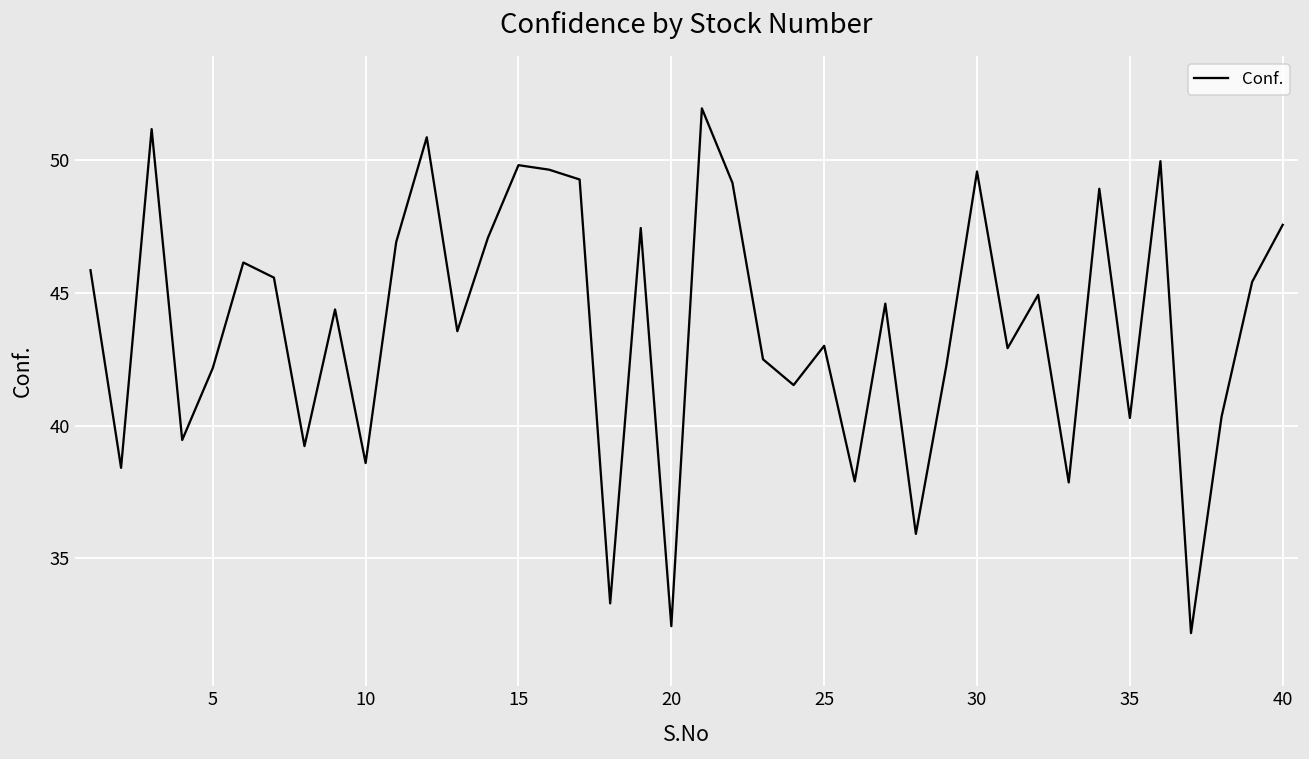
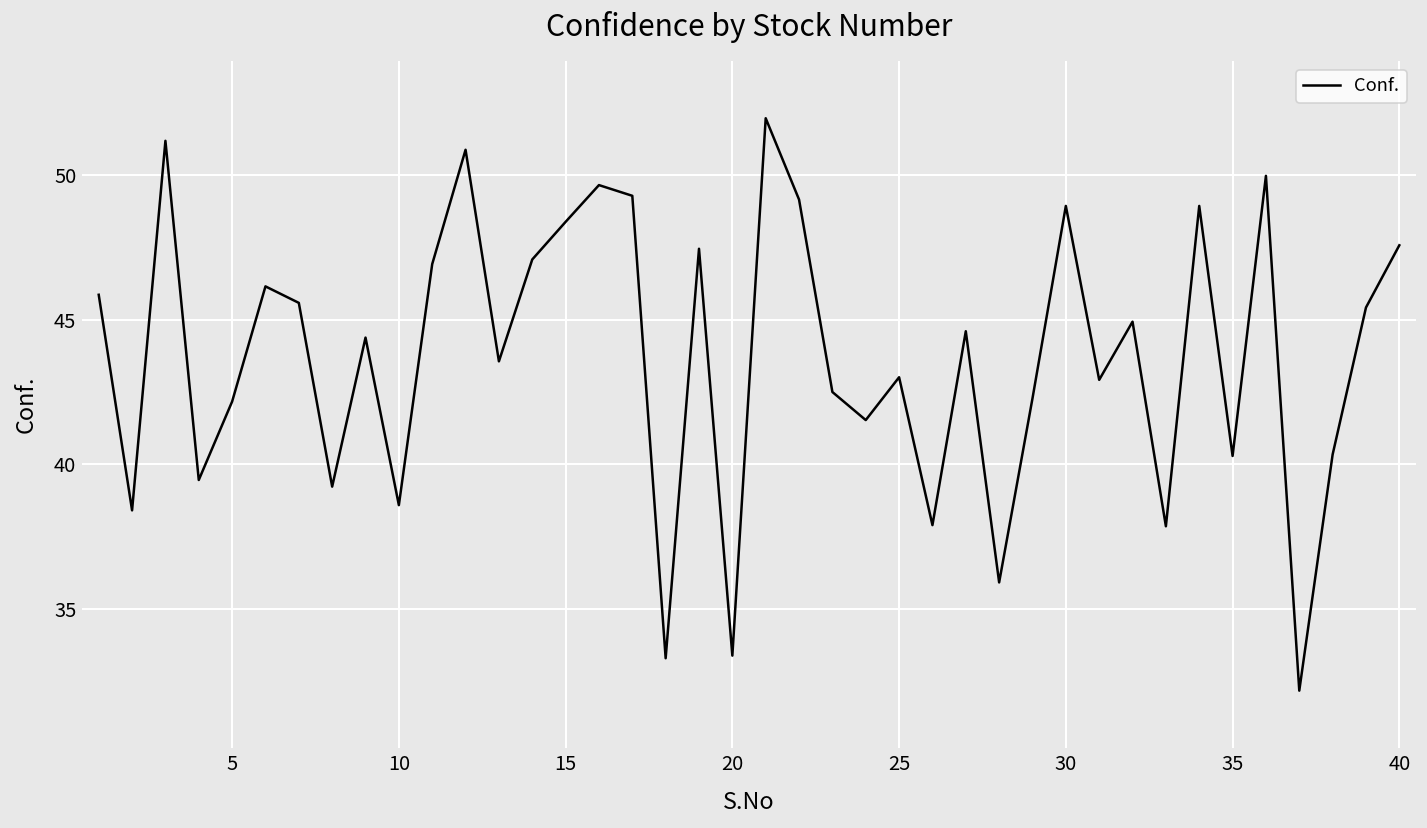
15: 49.8 -> 48.4
20: 32.4 -> 33.4
30: 49.6 -> 48.9
